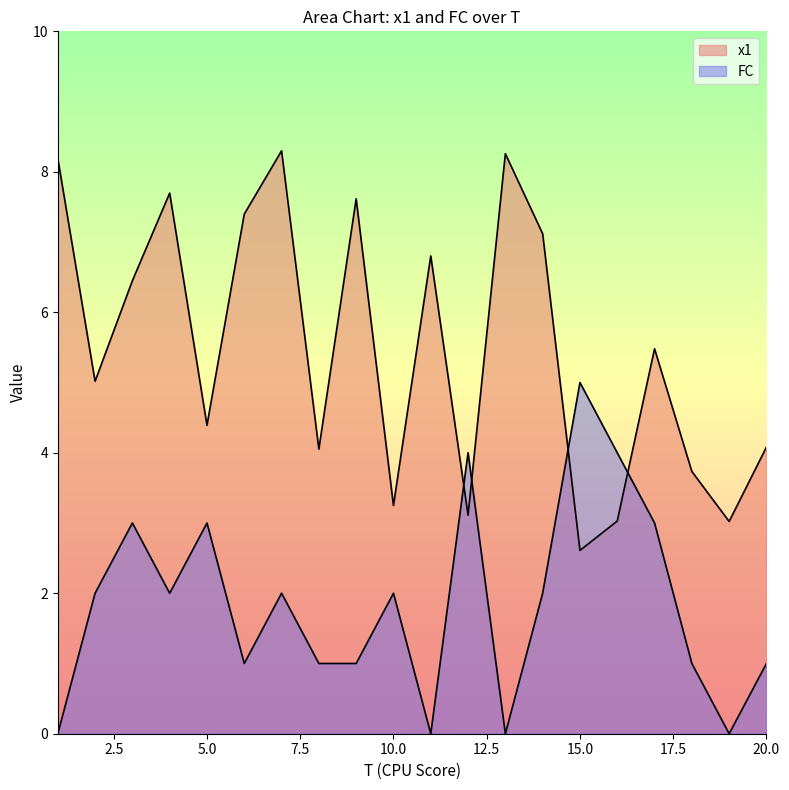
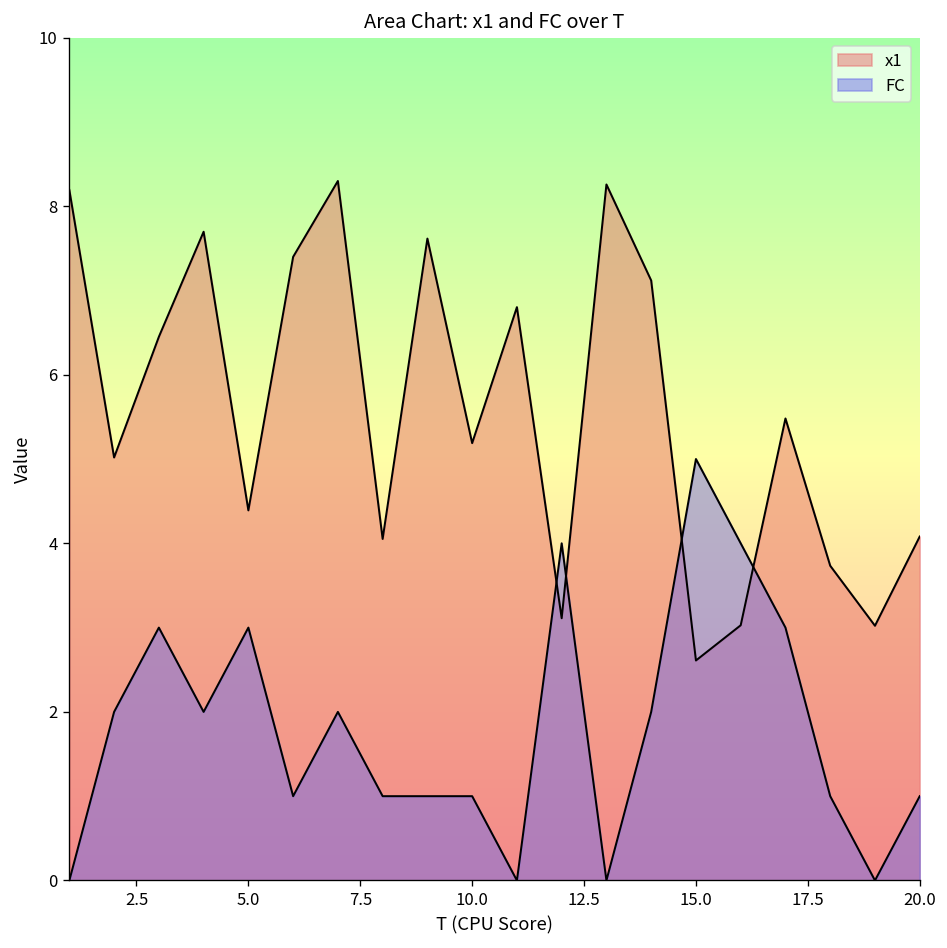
x1, 10.0: 3.2 -> 5.2
FC, 10.0: 2 -> 1
